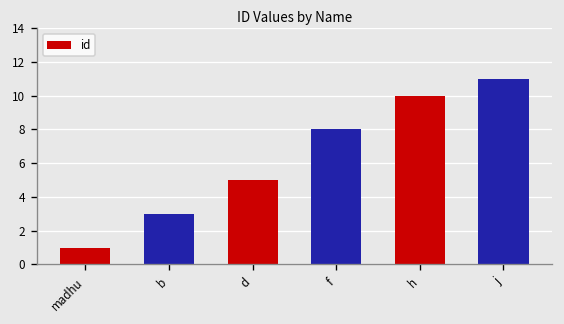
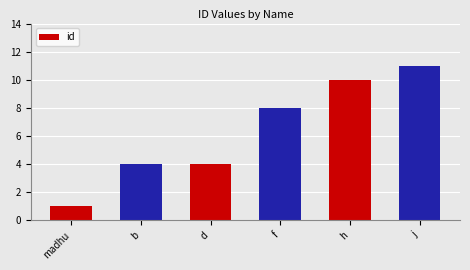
b: 3 -> 4
d: 5 -> 4
